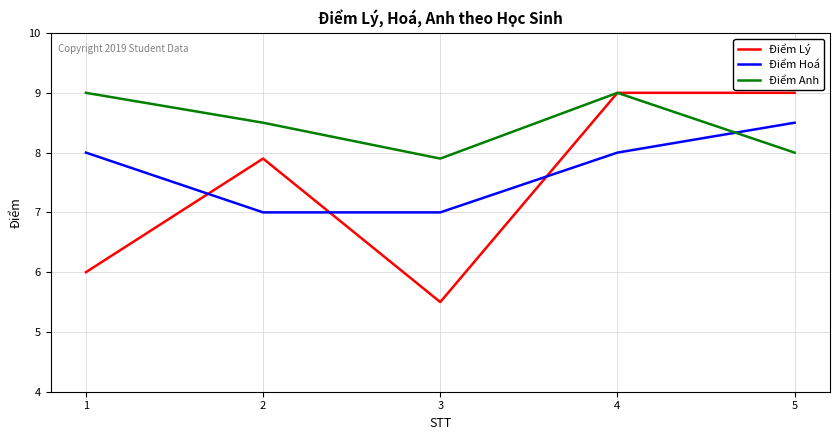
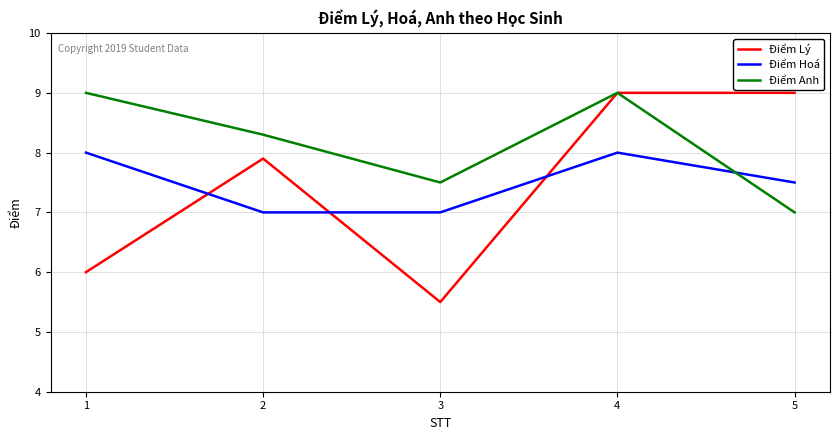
Điểm Anh, 2: 8.5 -> 8.3
Điểm Anh, 3: 7.9 -> 7.5
Điểm Hoá, 5: 8.5 -> 7.5
Điểm Anh, 5: 8 -> 7
